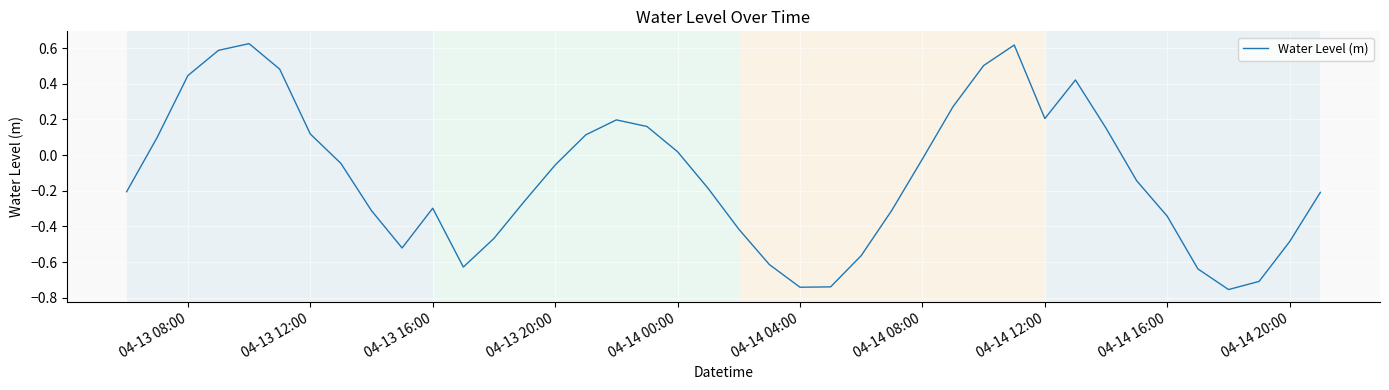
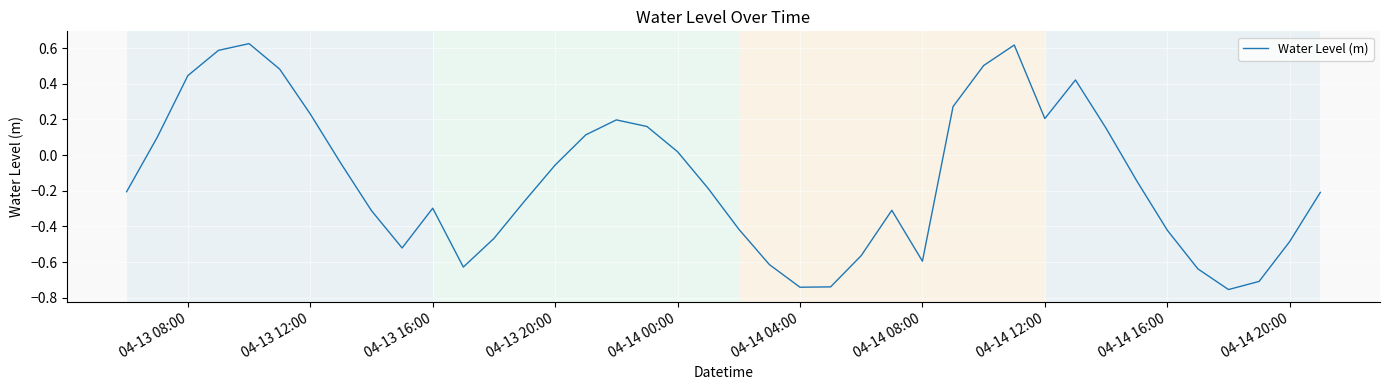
04-13 12:00: 0.12 -> 0.23
04-14 08:00: -0.02 -> -0.59
04-14 16:00: -0.34 -> -0.42
